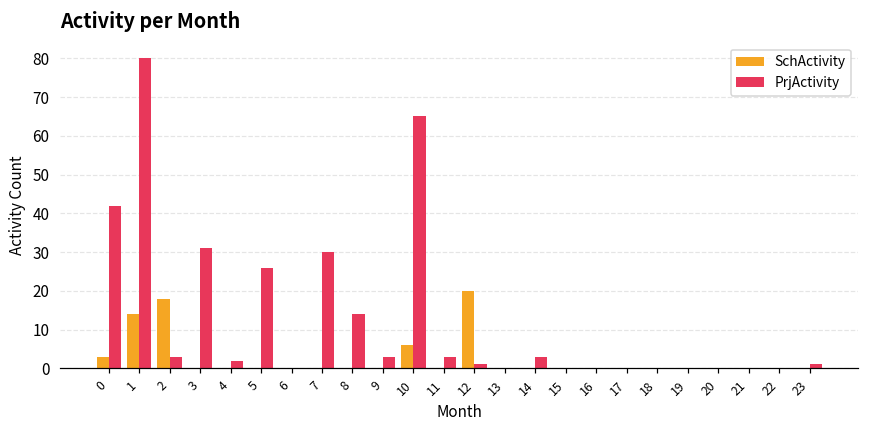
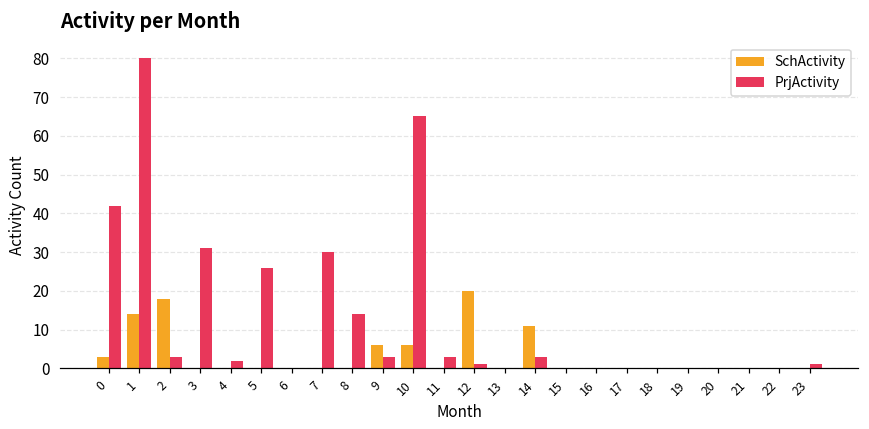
SchActivity, 9: 0 -> 6
SchActivity, 14: 0 -> 11
